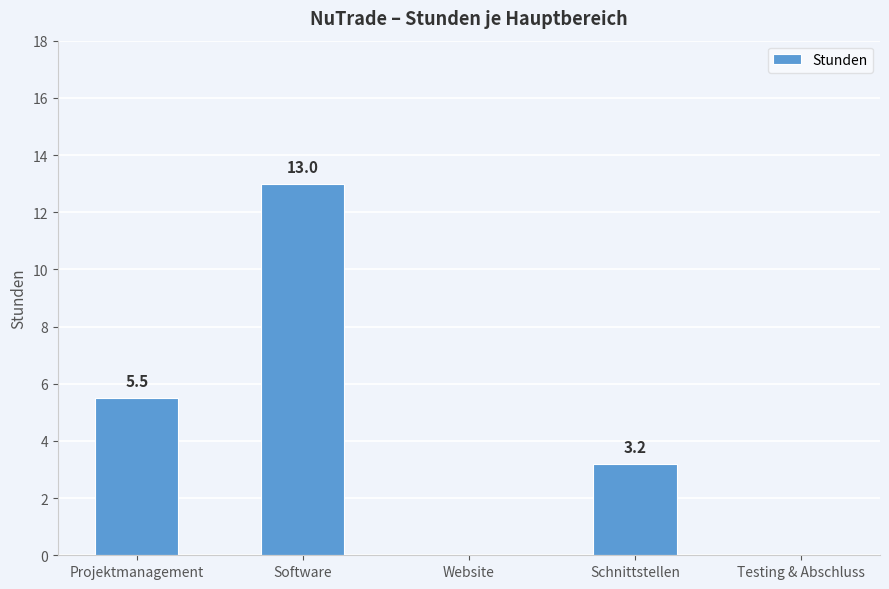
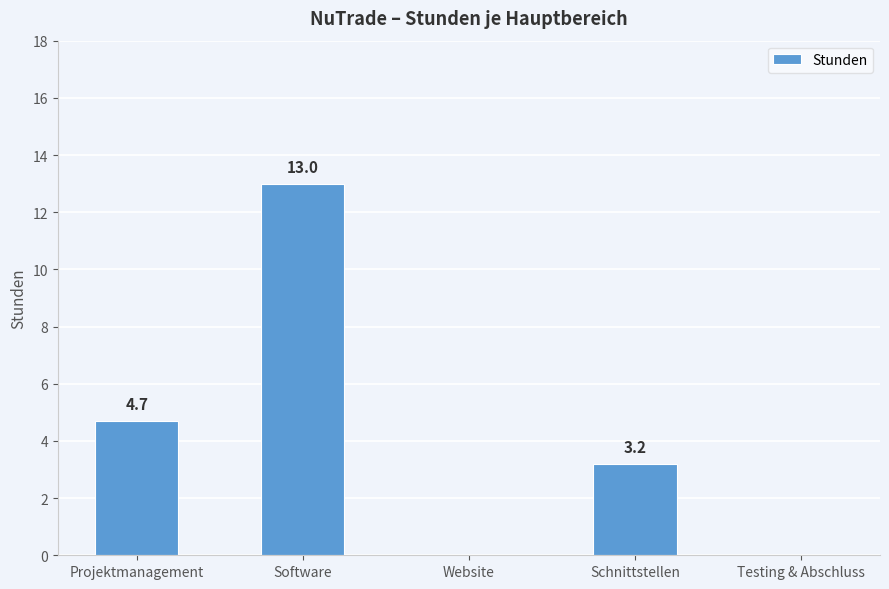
Projektmanagement: 5.5 -> 4.7
